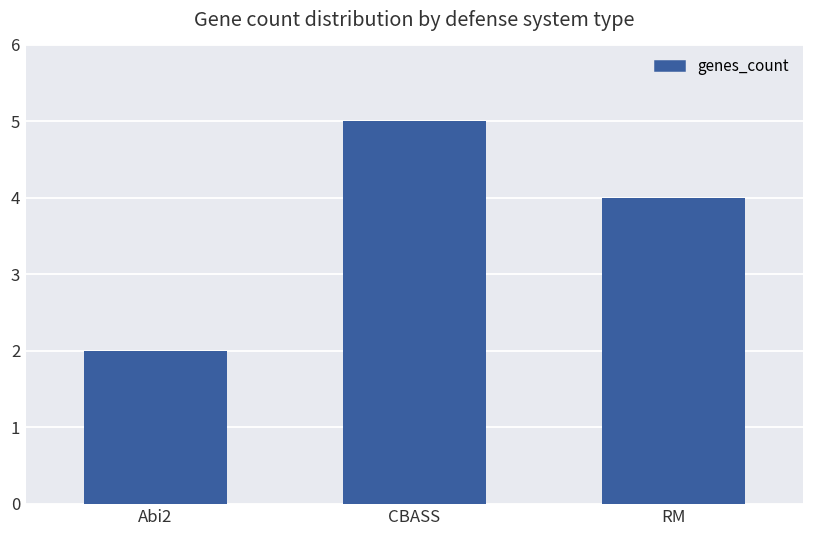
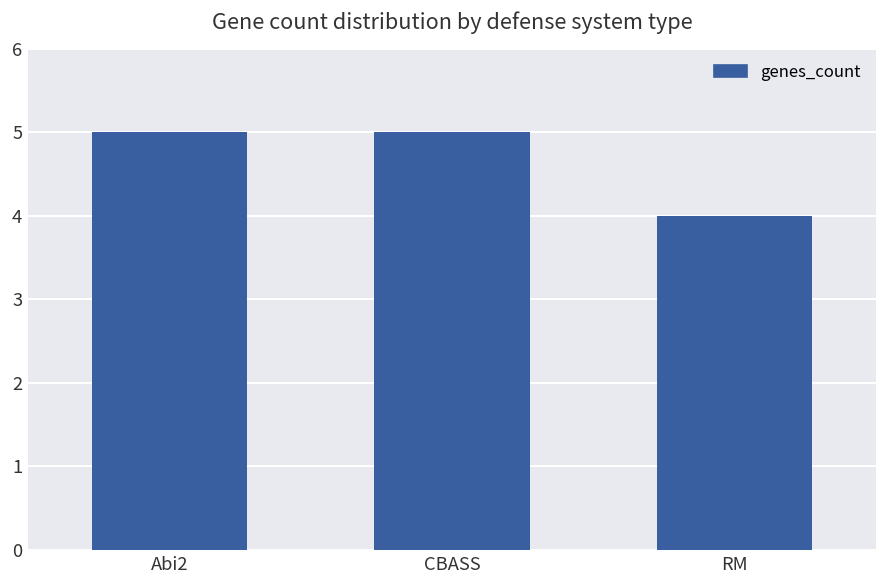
Abi2: 2 -> 5
